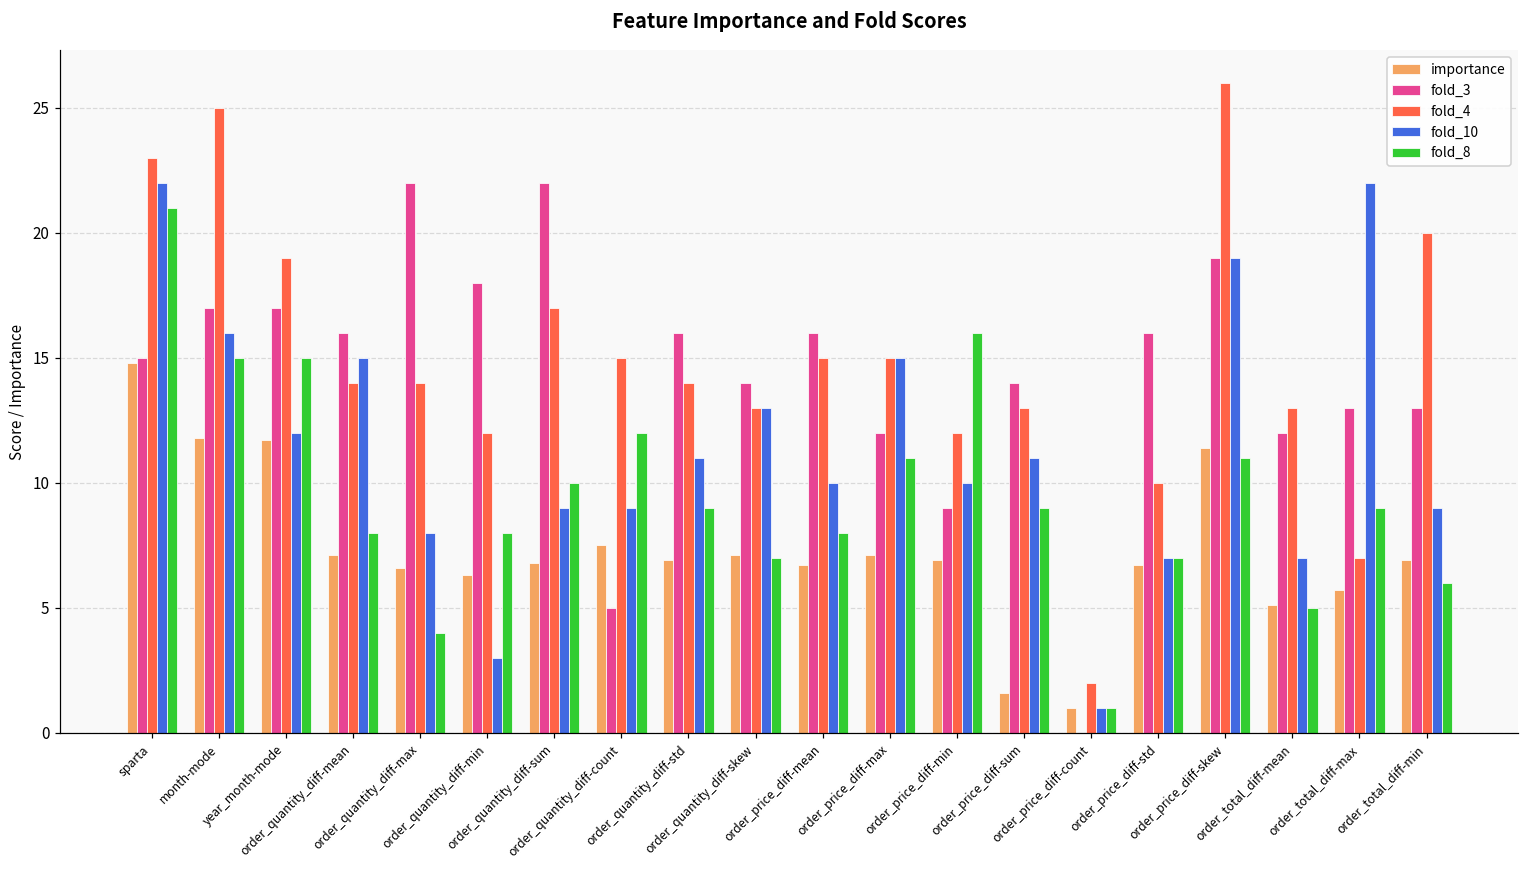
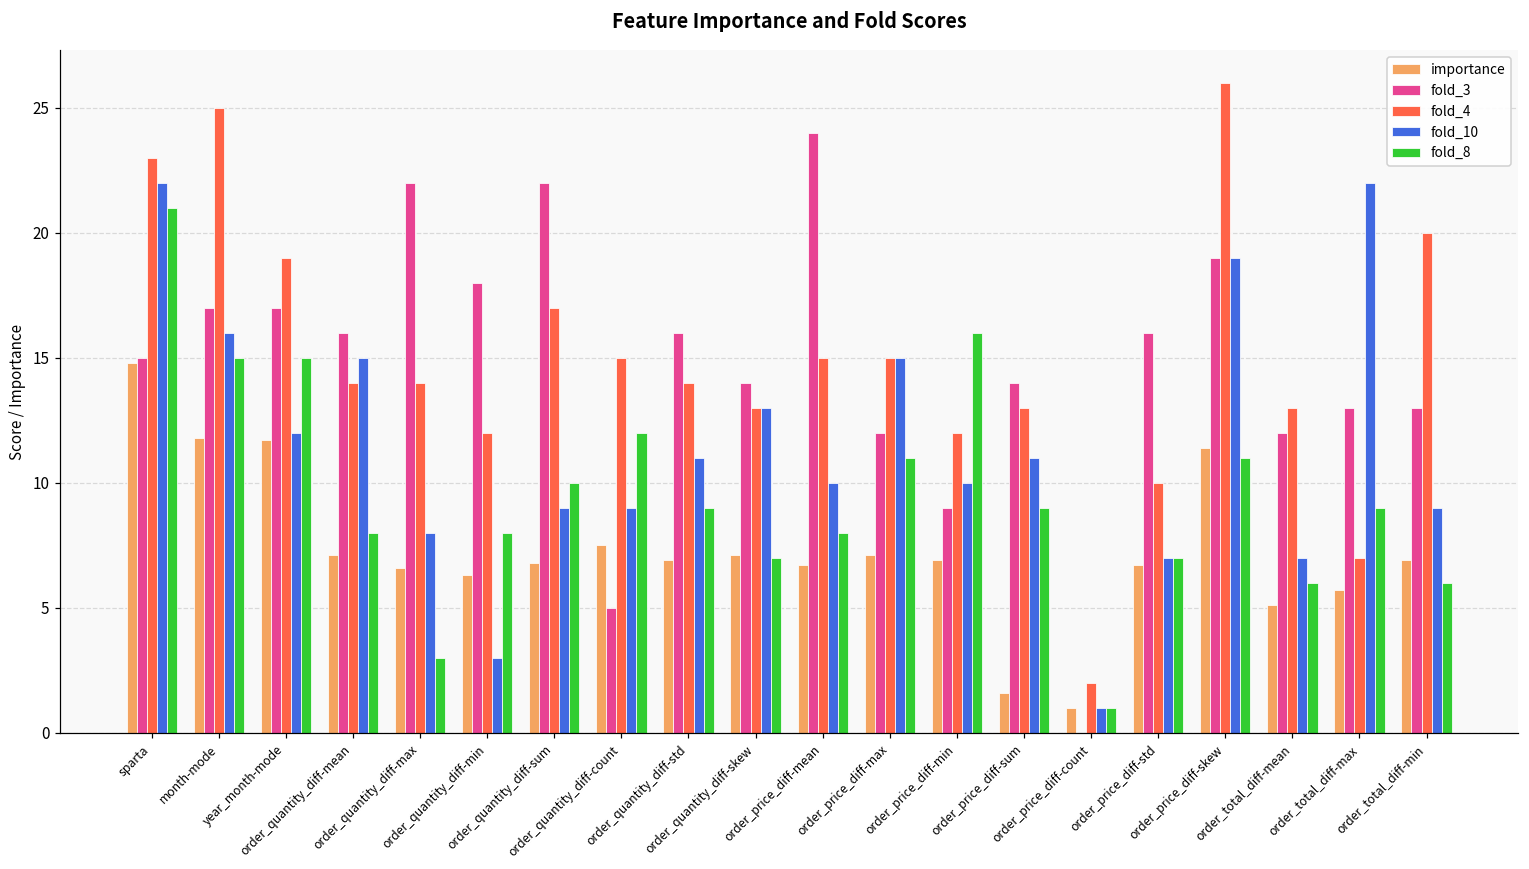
fold_8, order_quantity_diff-max: 4 -> 3
fold_3, order_price_diff-mean: 16 -> 24
fold_8, order_total_diff-mean: 5 -> 6
